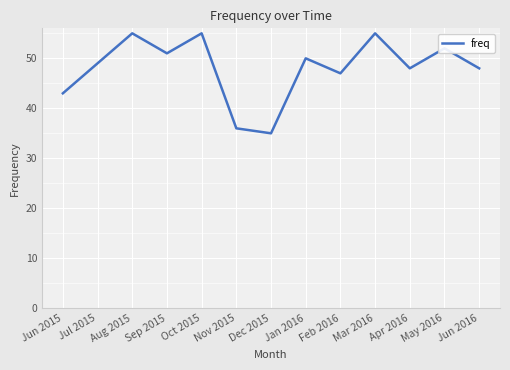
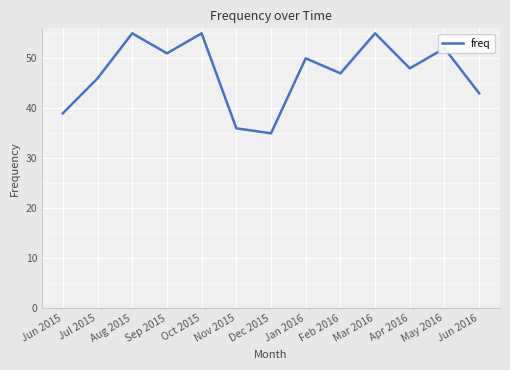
Jun 2015: 43 -> 39
Jul 2015: 49 -> 46
Jun 2016: 48 -> 43
